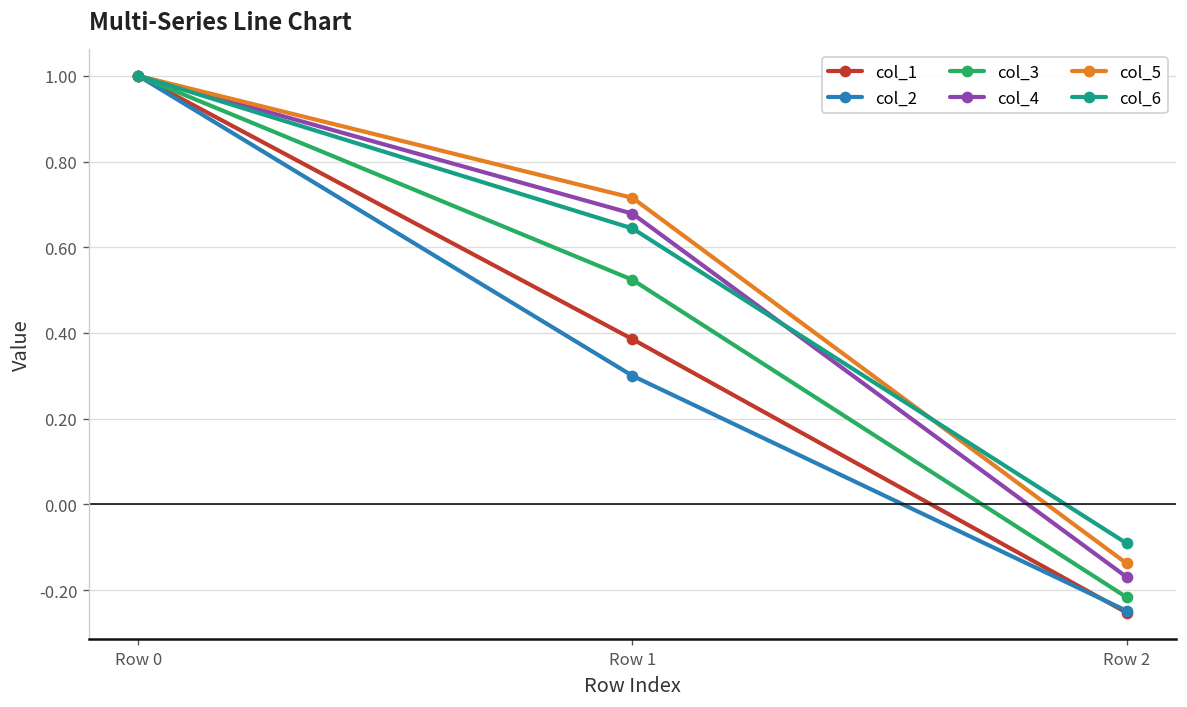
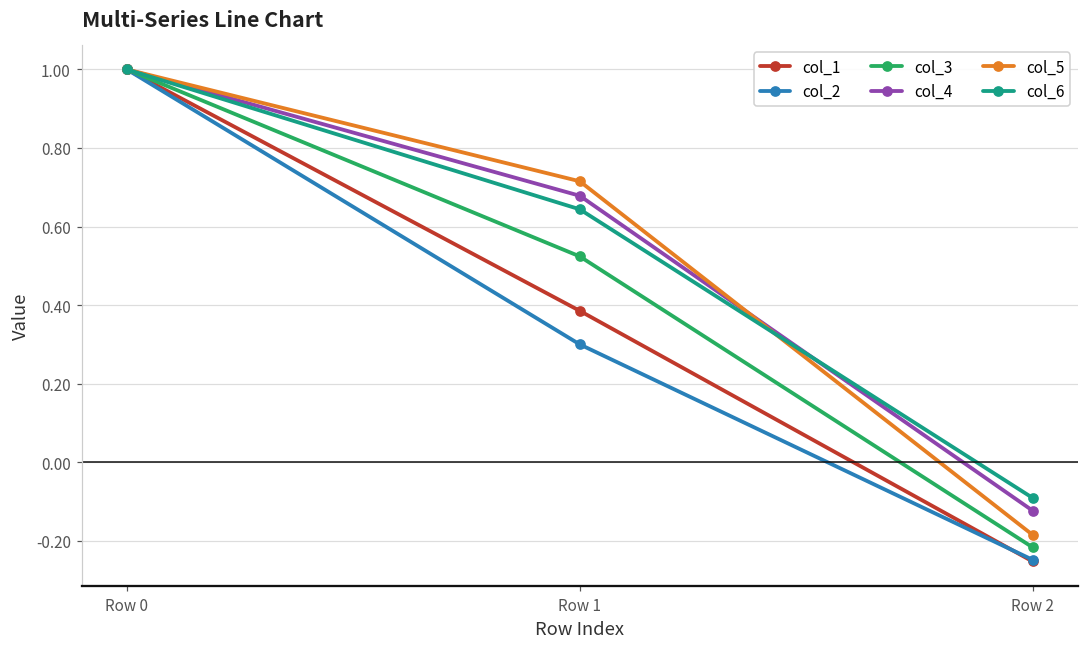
col_4, Row 2: -0.17 -> -0.12
col_5, Row 2: -0.14 -> -0.19
